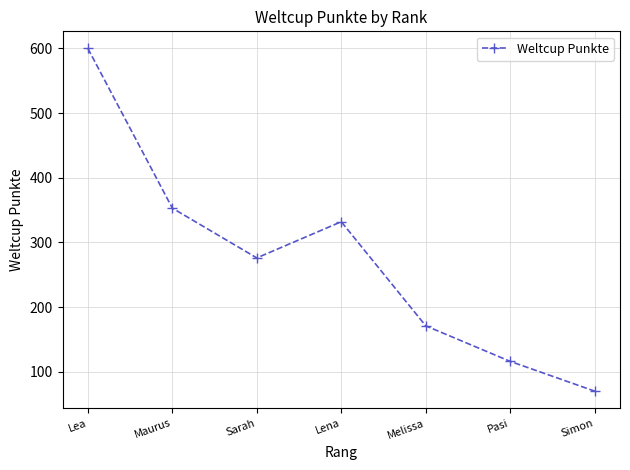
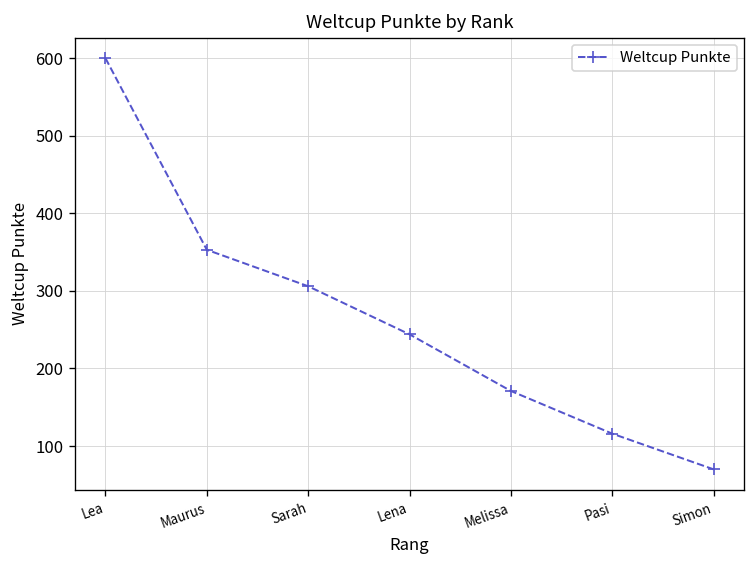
Sarah: 280 -> 310
Lena: 330 -> 240
